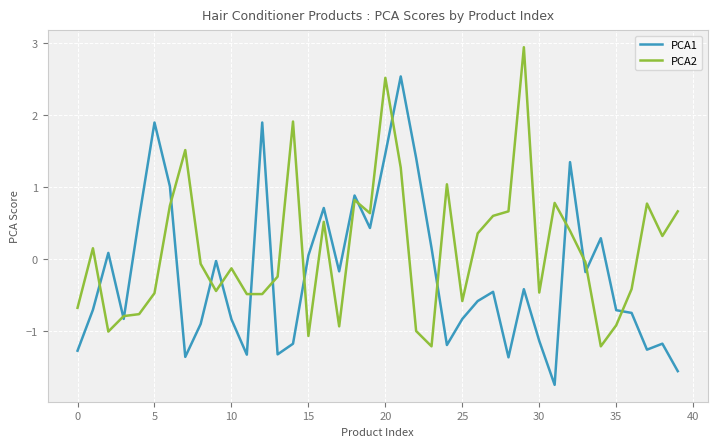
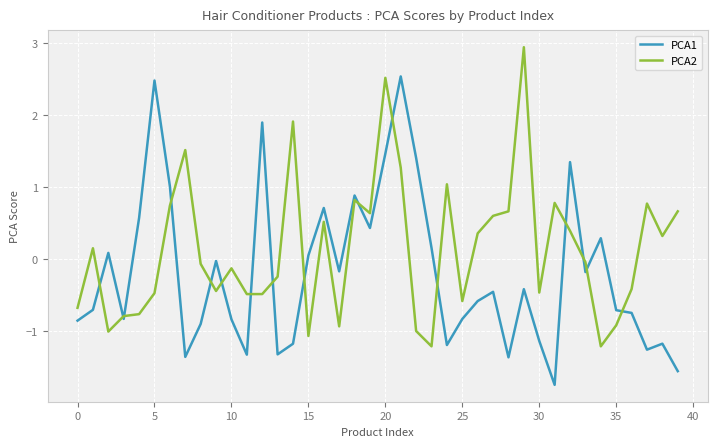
PCA1, 0: -1.3 -> -0.9
PCA1, 5: 1.9 -> 2.5
